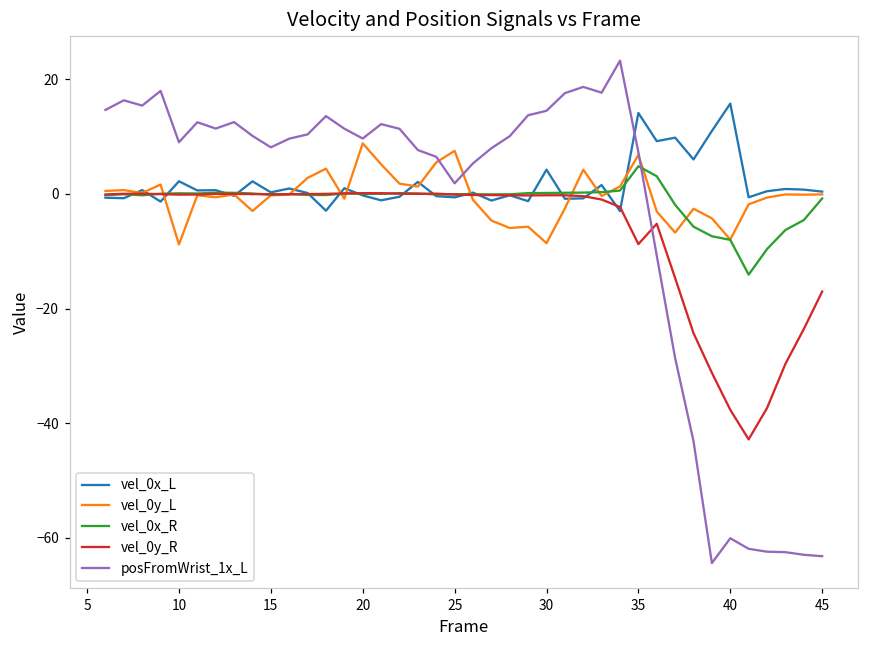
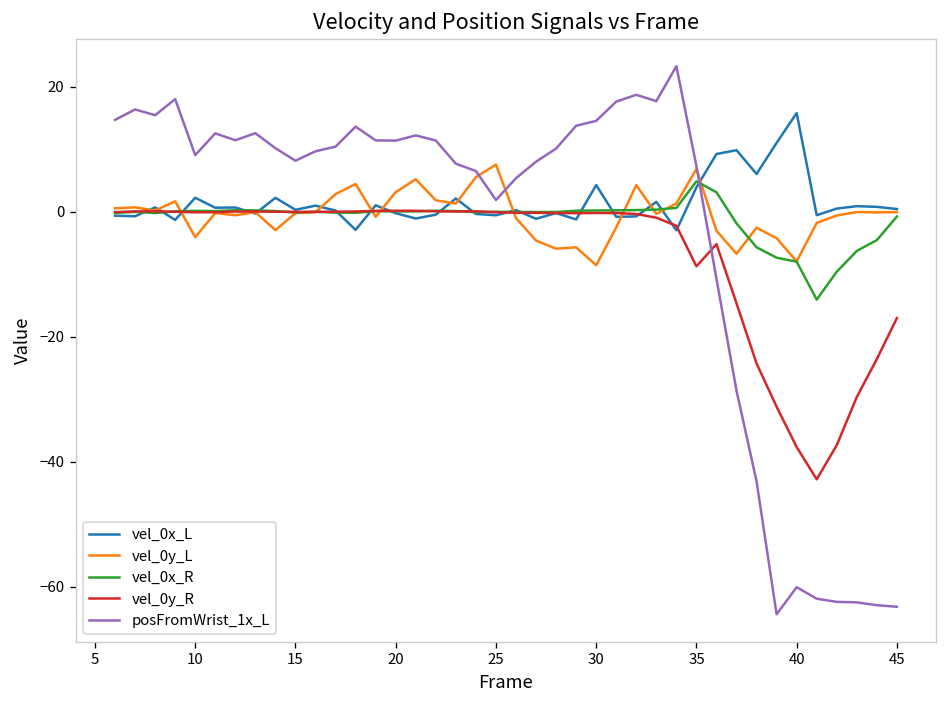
vel_0y_L, 10: -9 -> -4
vel_0y_L, 20: 9 -> 3
posFromWrist_1x_L, 20: 10 -> 11
vel_0x_L, 35: 14 -> 4
